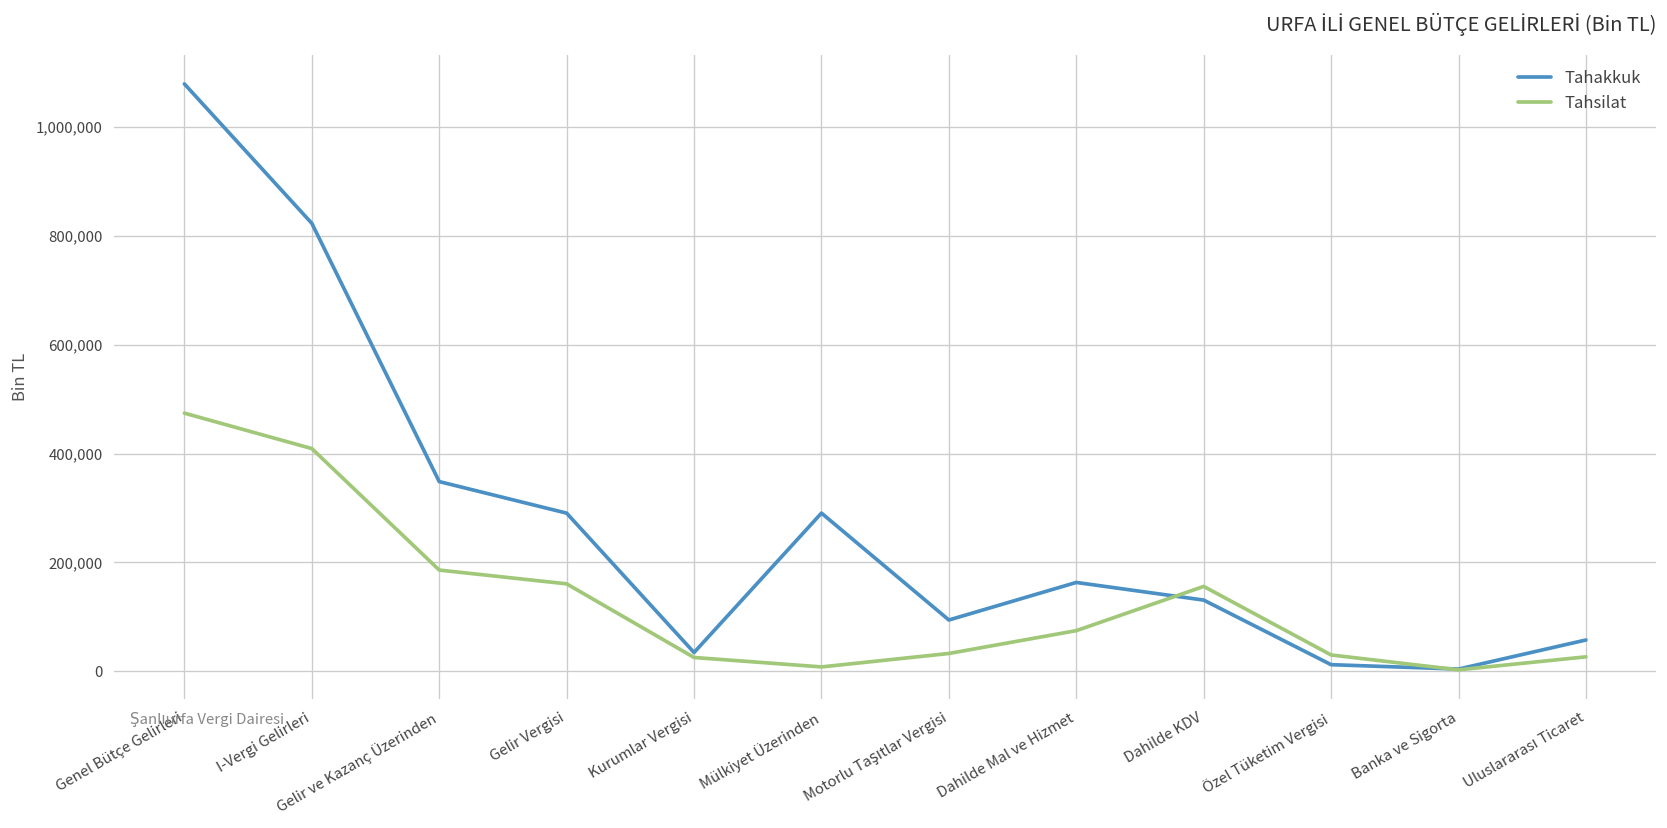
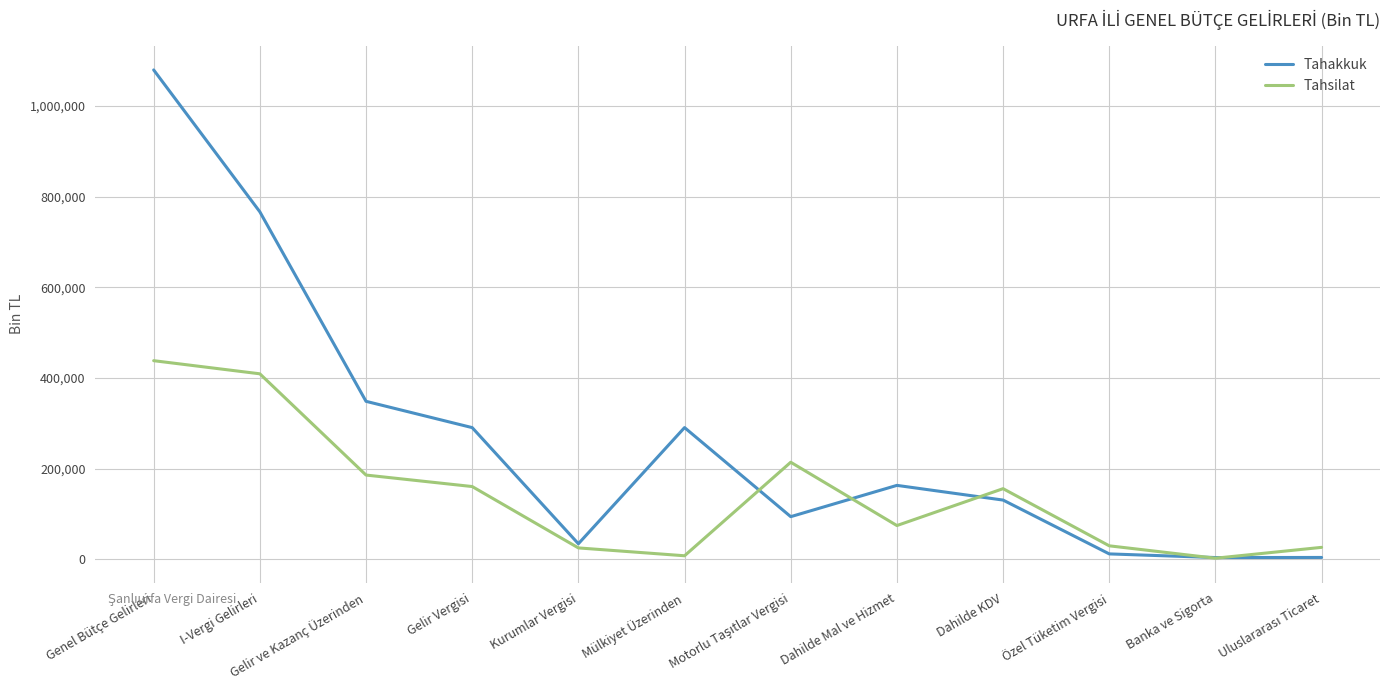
Tahsilat, Genel Bütçe Gelirleri: 470,000 -> 440,000
Tahakkuk, I-Vergi Gelirleri: 820,000 -> 770,000
Tahsilat, Motorlu Taşıtlar Vergisi: 30,000 -> 210,000
Tahakkuk, Uluslararası Ticaret: 60,000 -> 0
